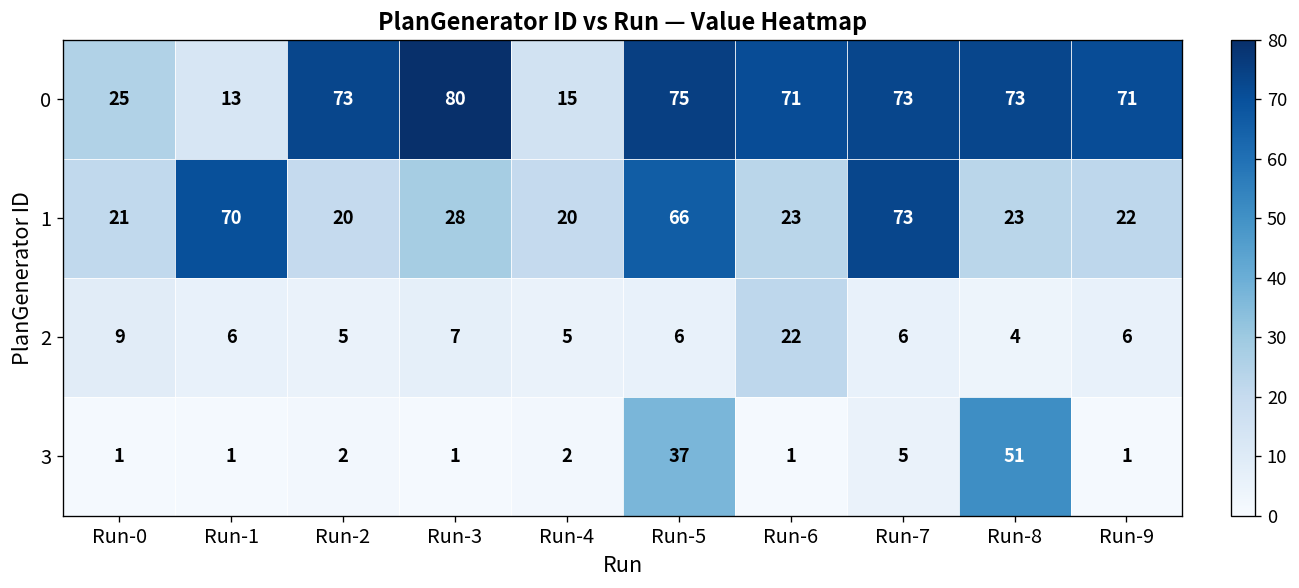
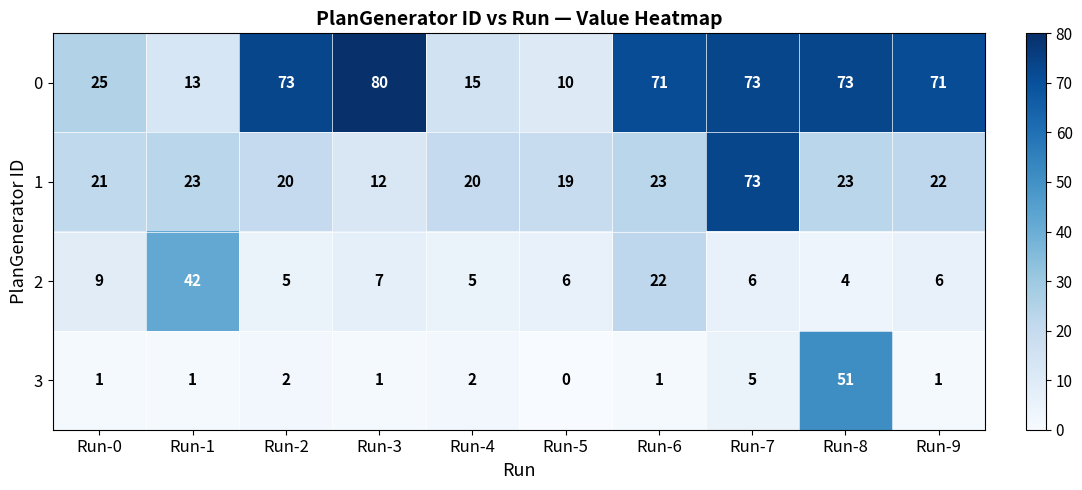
0, Run-5: 75 -> 10
1, Run-1: 70 -> 23
1, Run-3: 28 -> 12
1, Run-5: 66 -> 19
2, Run-1: 6 -> 42
3, Run-5: 37 -> 0
